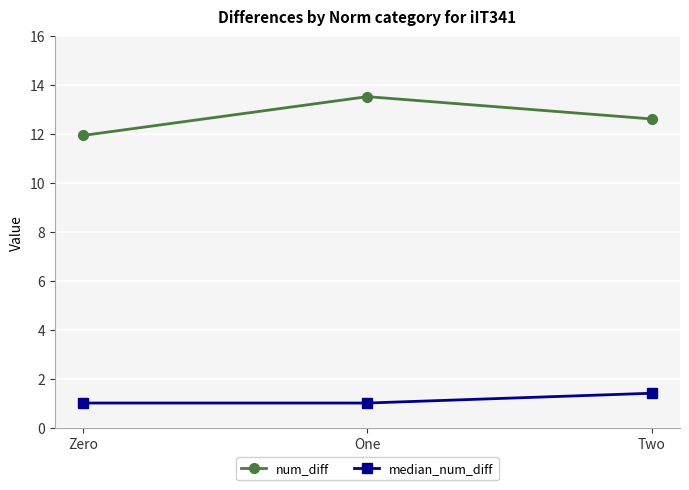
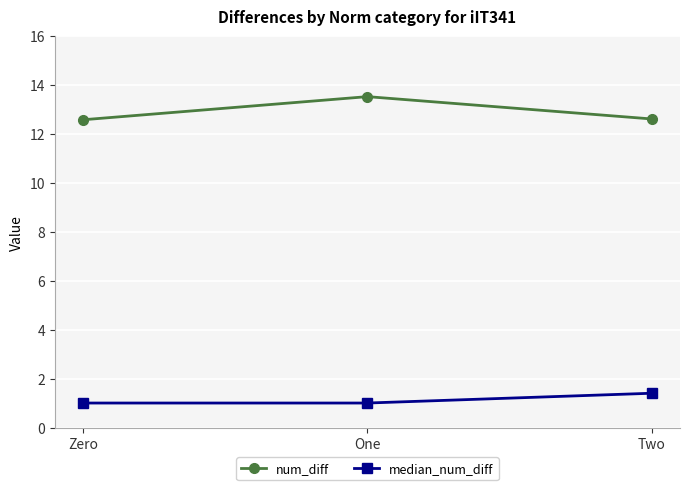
num_diff, Zero: 11.9 -> 12.6
